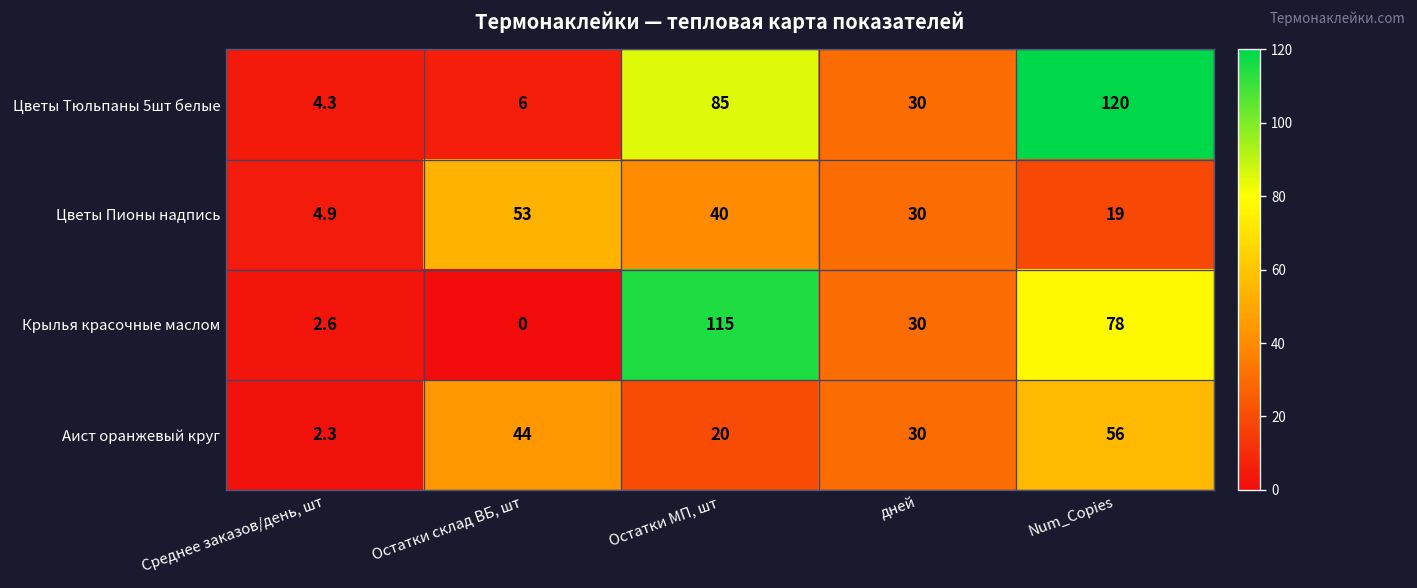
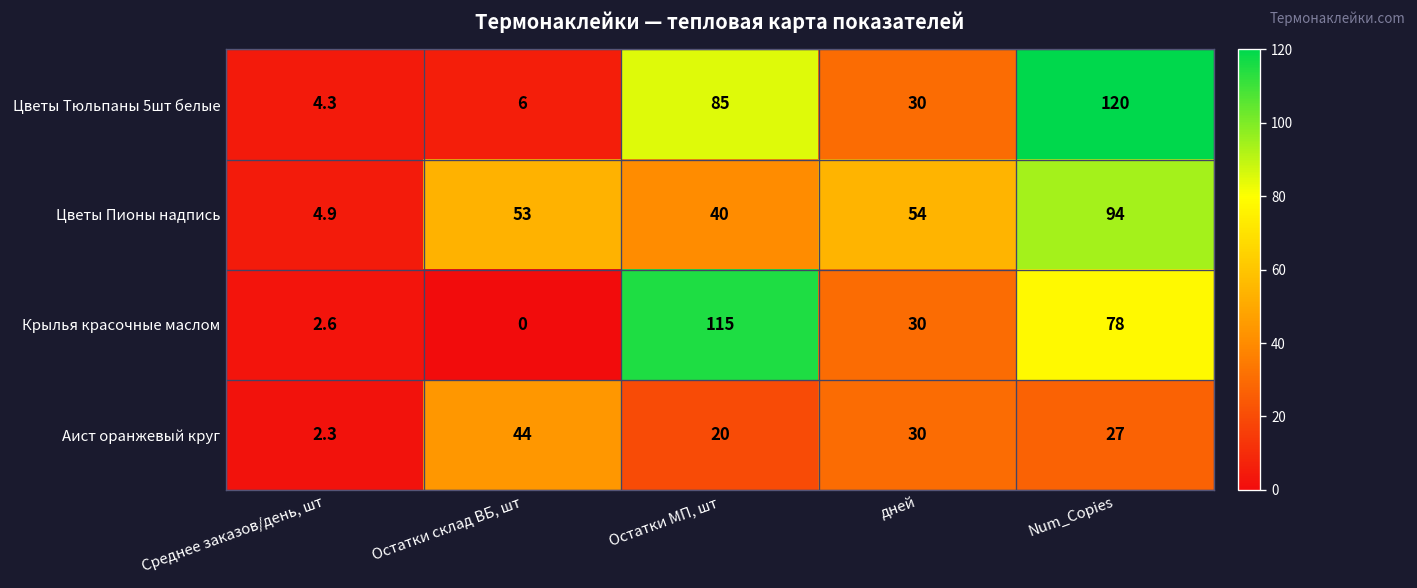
Цветы Пионы надпись, дней: 30 -> 54
Цветы Пионы надпись, Num_Copies: 19 -> 94
Аист оранжевый круг, Num_Copies: 56 -> 27
